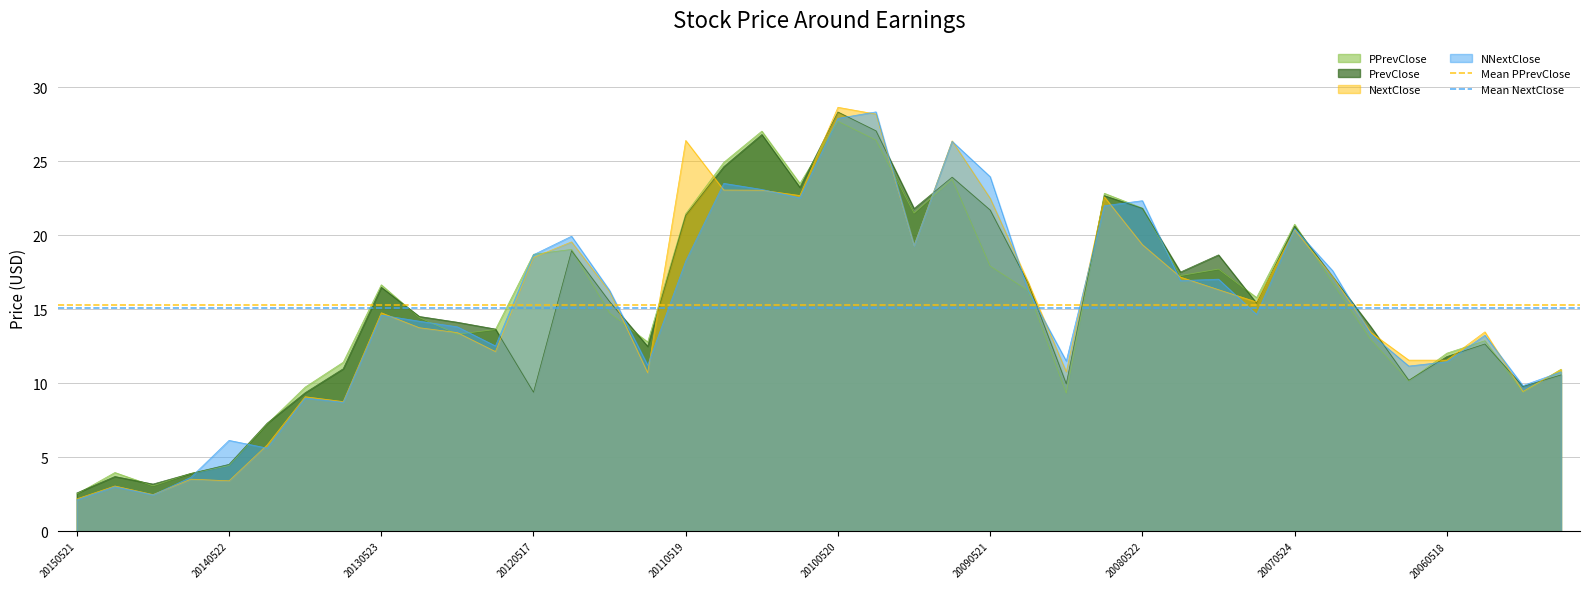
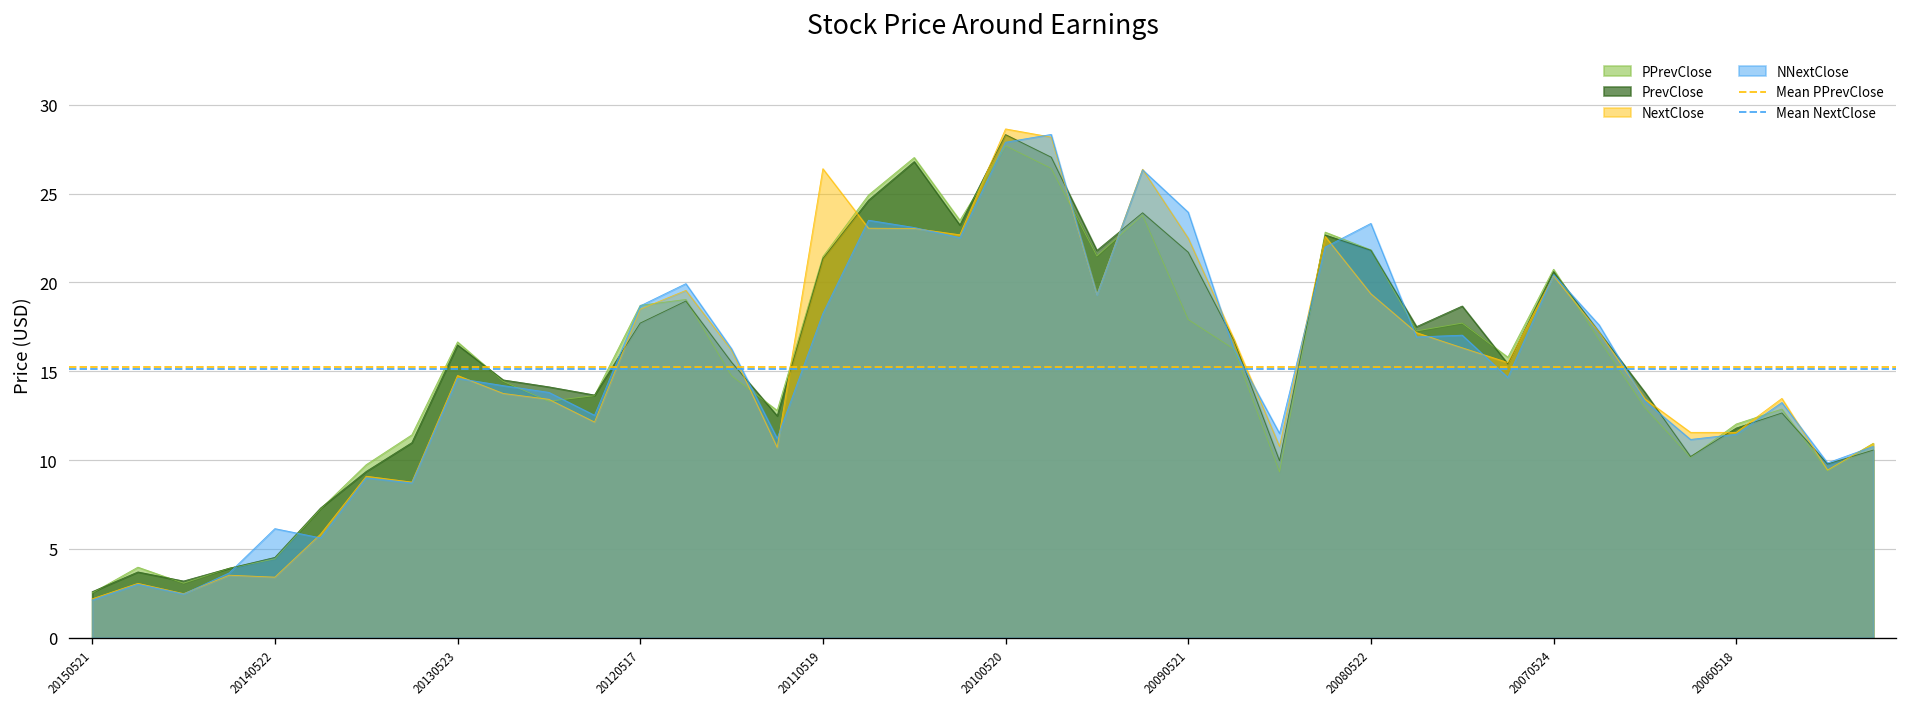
PrevClose, 20120517: 9.4 -> 17.7
NNextClose, 20080522: 22.3 -> 23.3
